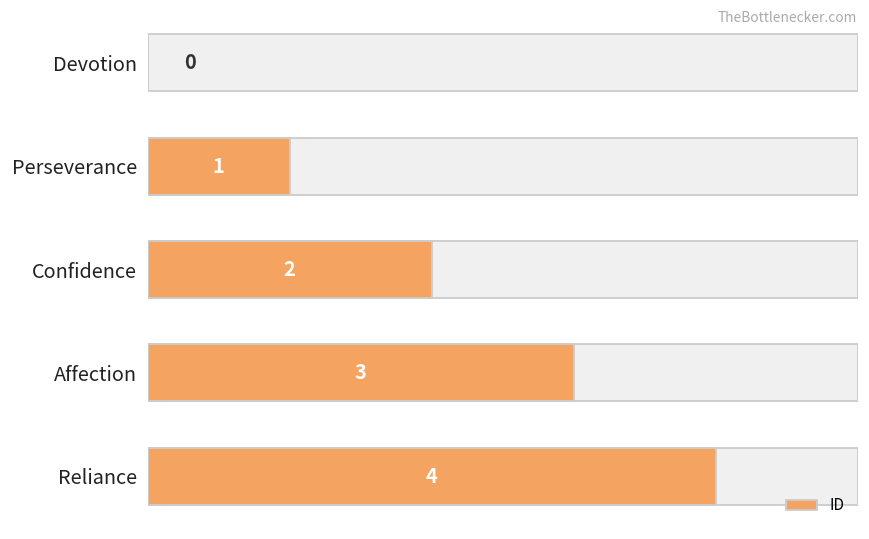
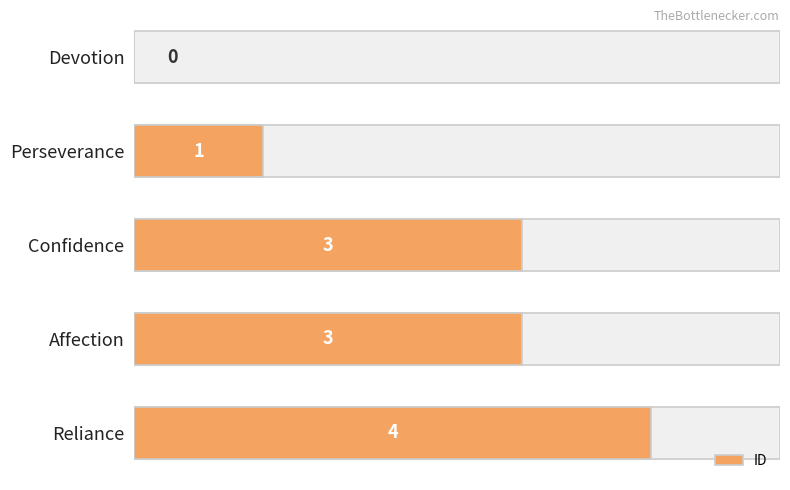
ID, Confidence: 2 -> 3
